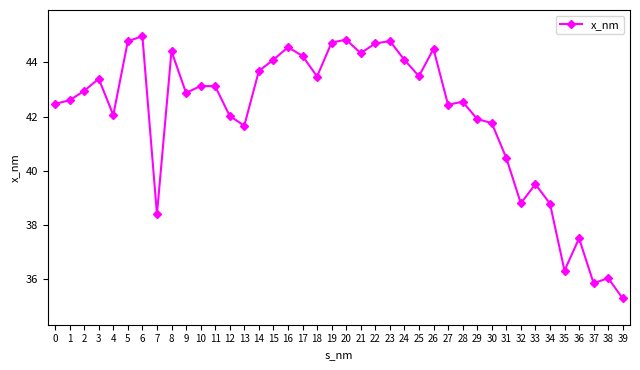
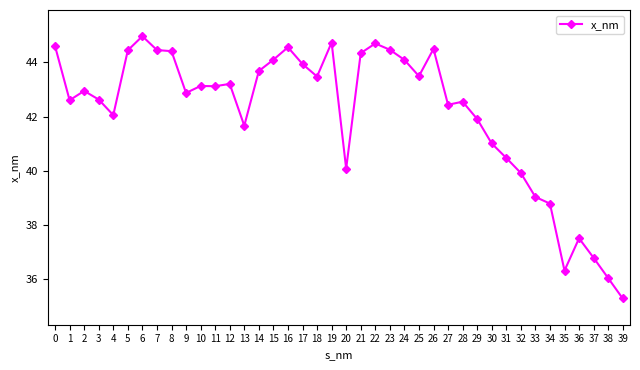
0: 42.5 -> 44.6
3: 43.4 -> 42.6
5: 44.8 -> 44.4
7: 38.4 -> 44.5
12: 42.0 -> 43.2
17: 44.2 -> 43.9
20: 44.8 -> 40.1
23: 44.8 -> 44.5
30: 41.8 -> 41.0
32: 38.8 -> 39.9
33: 39.5 -> 39.0
37: 35.9 -> 36.8
